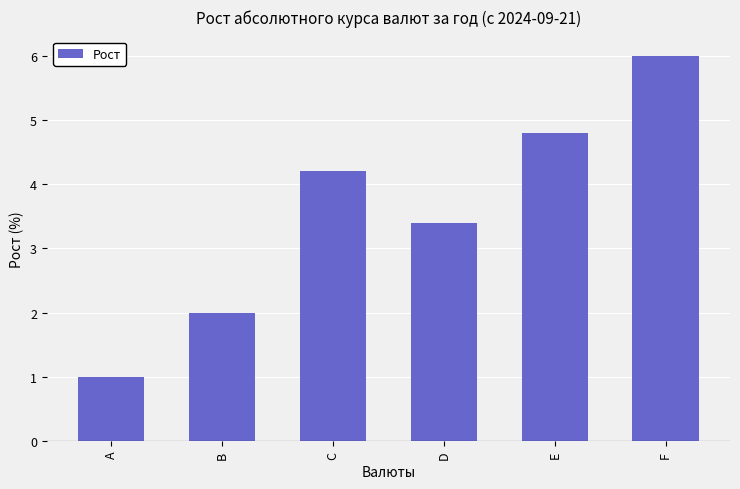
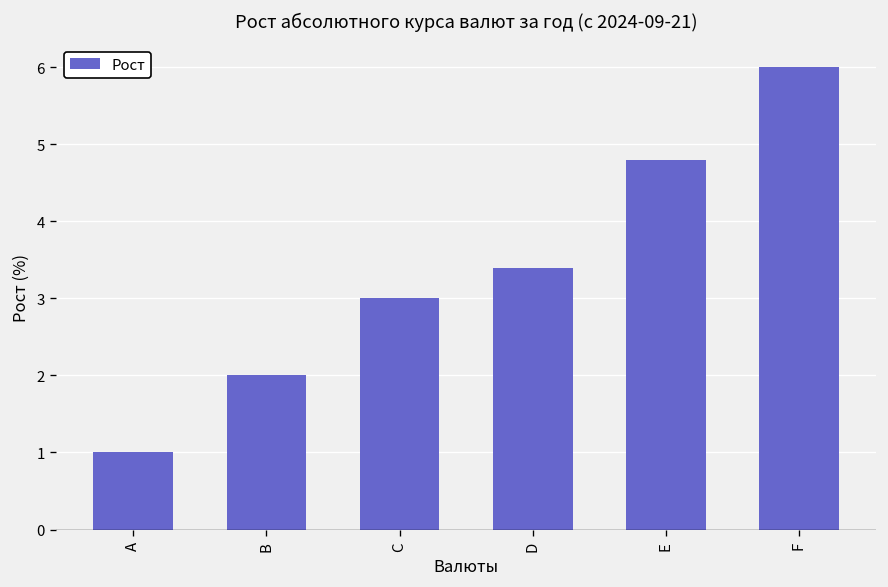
C: 4.2 -> 3.0
